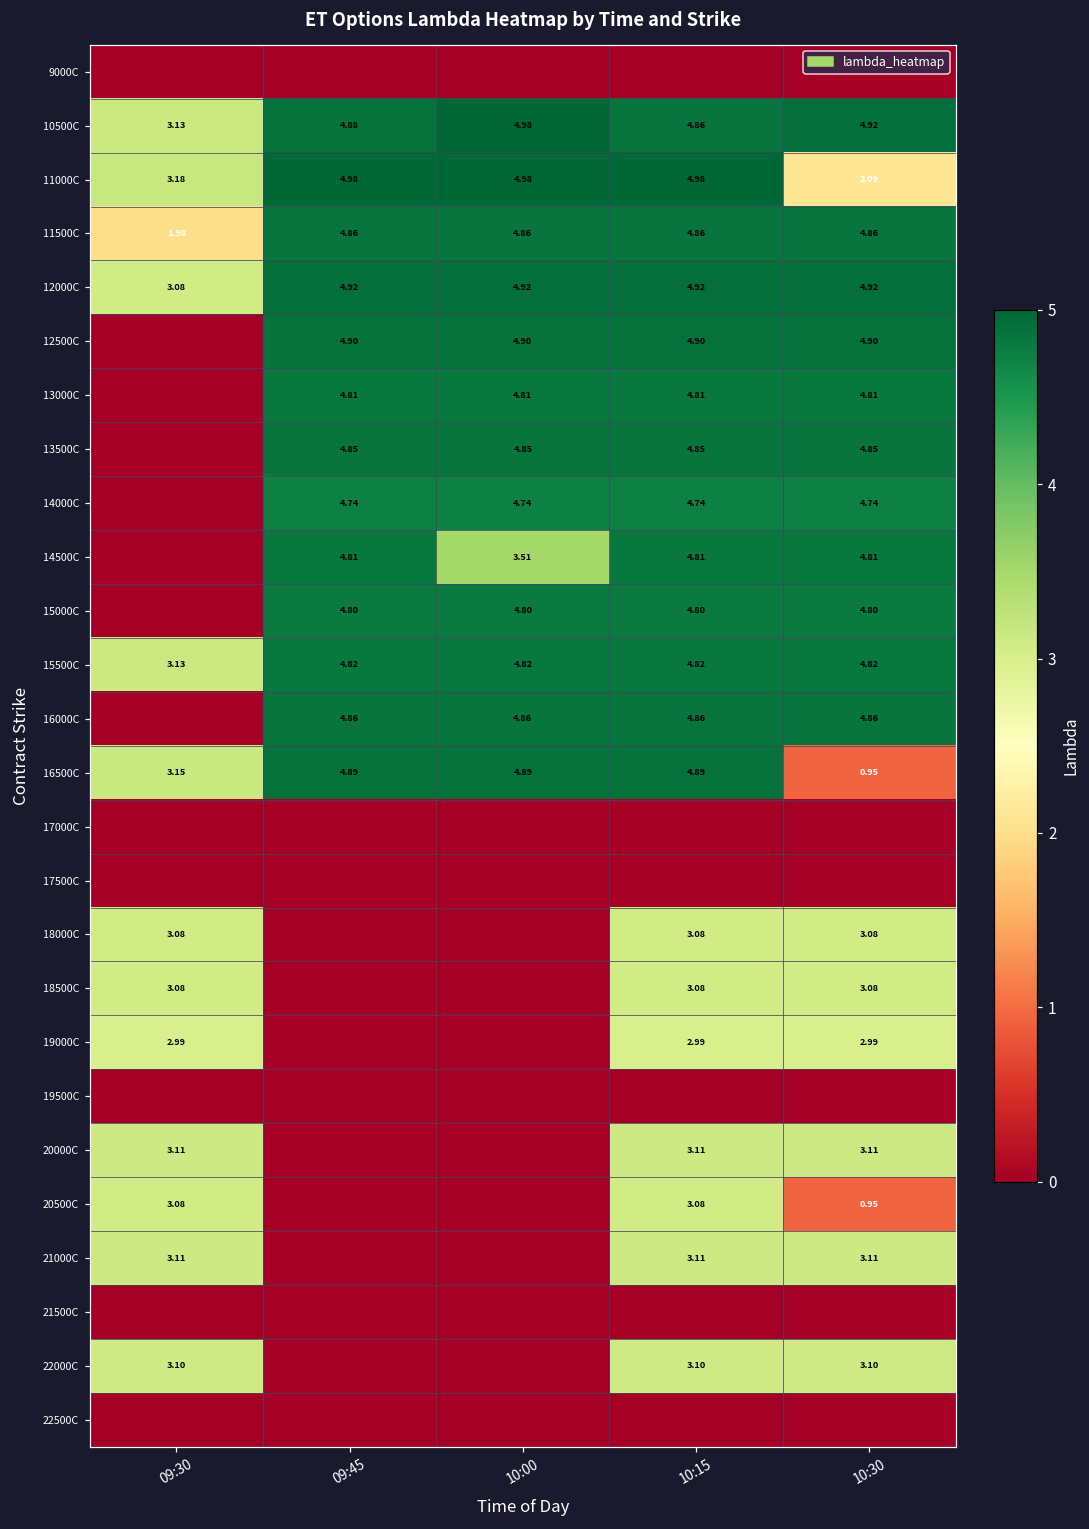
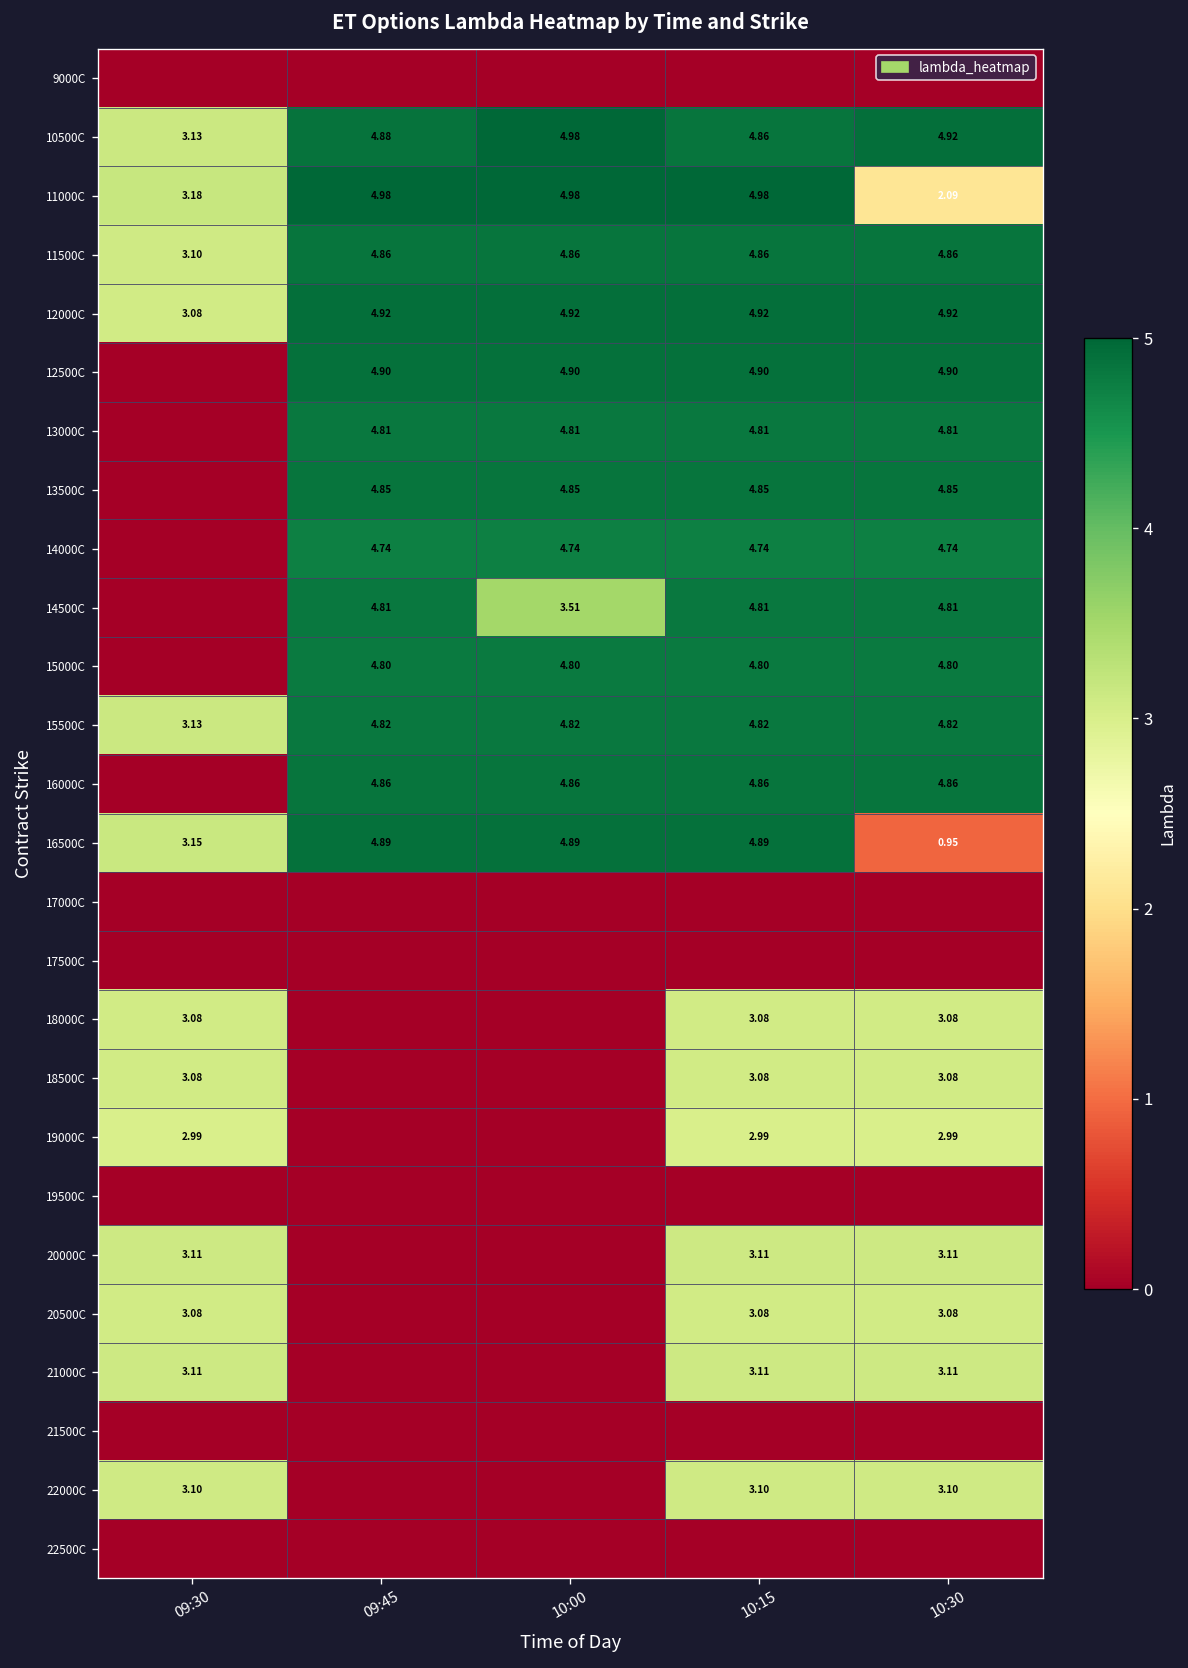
11500C, 09:30: 1.98 -> 3.10
20500C, 10:30: 0.95 -> 3.08
